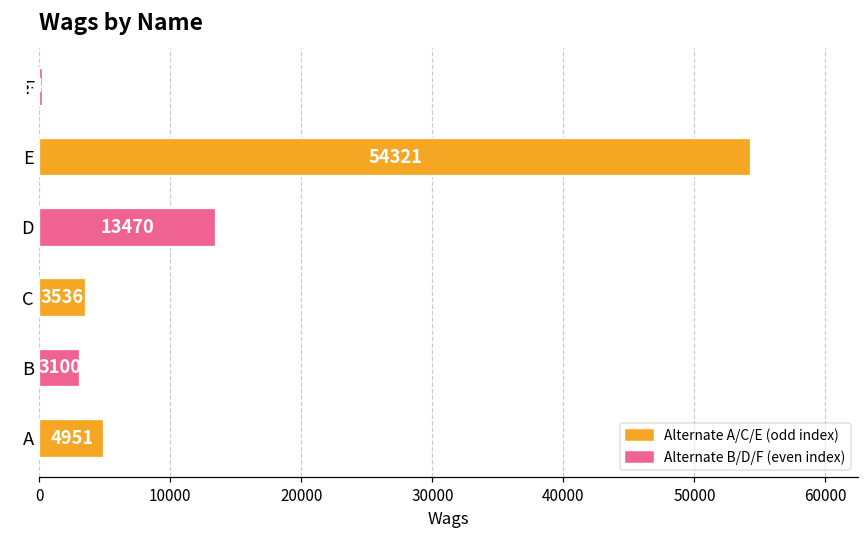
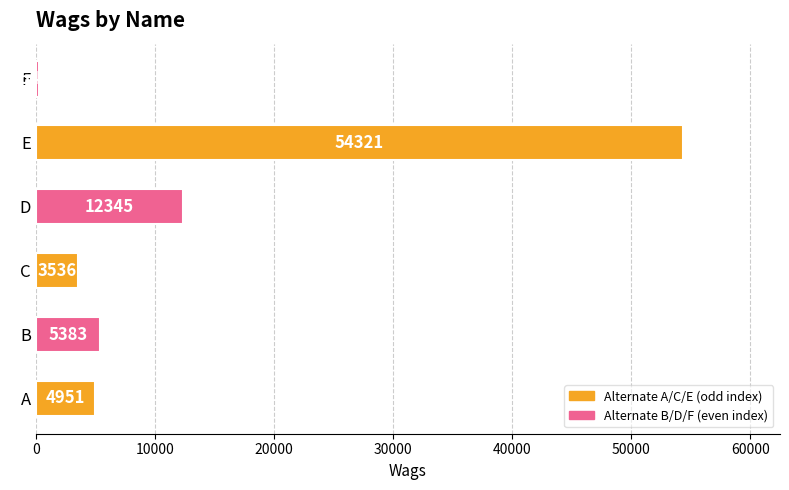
D: 13470 -> 12345
B: 3100 -> 5383
